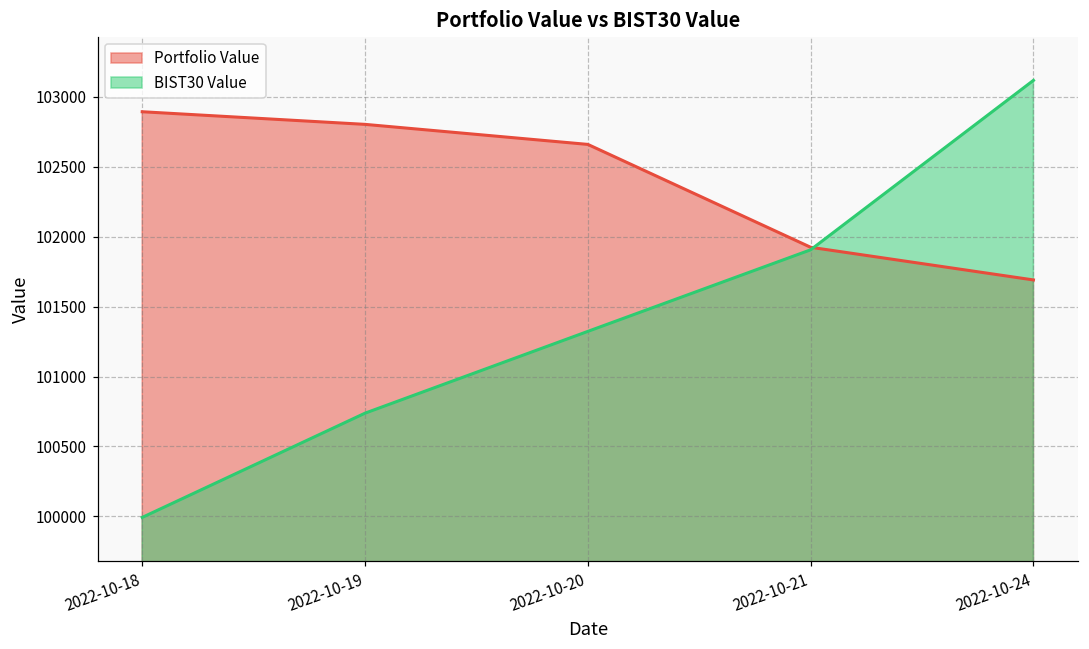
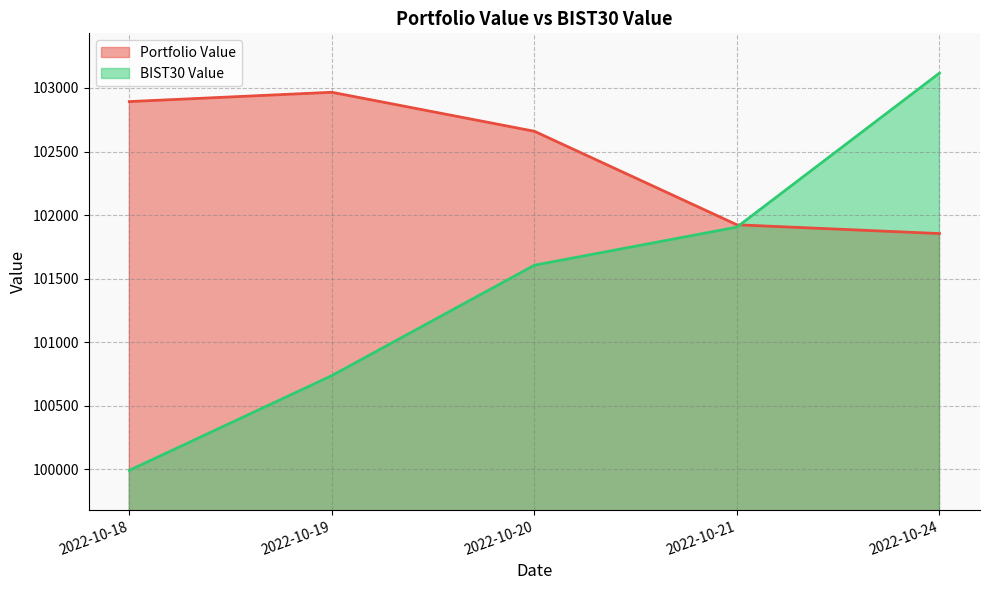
Portfolio Value, 2022-10-19: 102800 -> 102970
BIST30 Value, 2022-10-20: 101320 -> 101610
Portfolio Value, 2022-10-24: 101690 -> 101860
